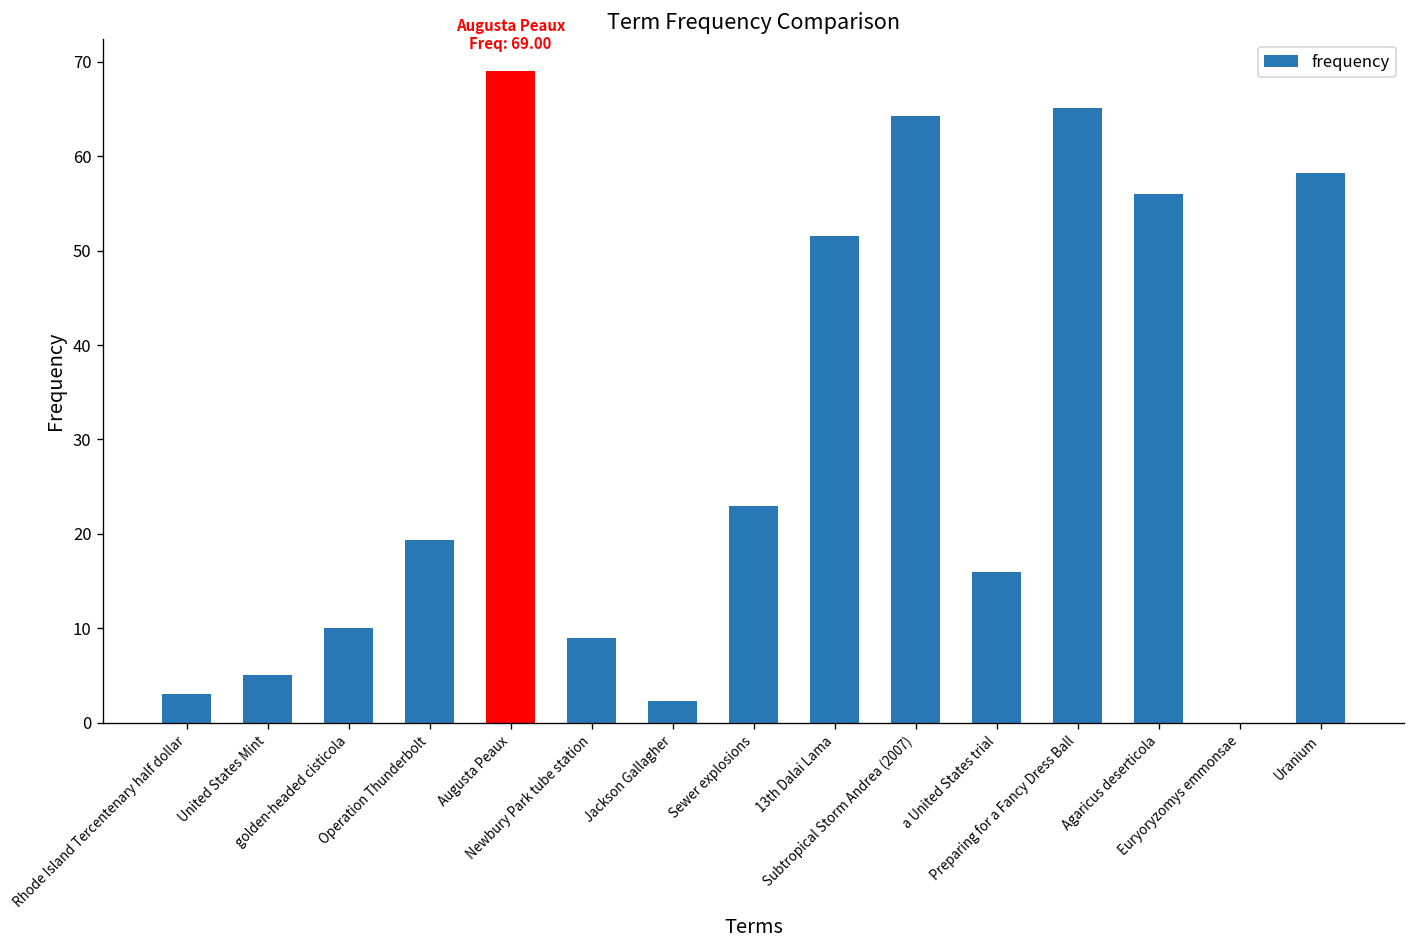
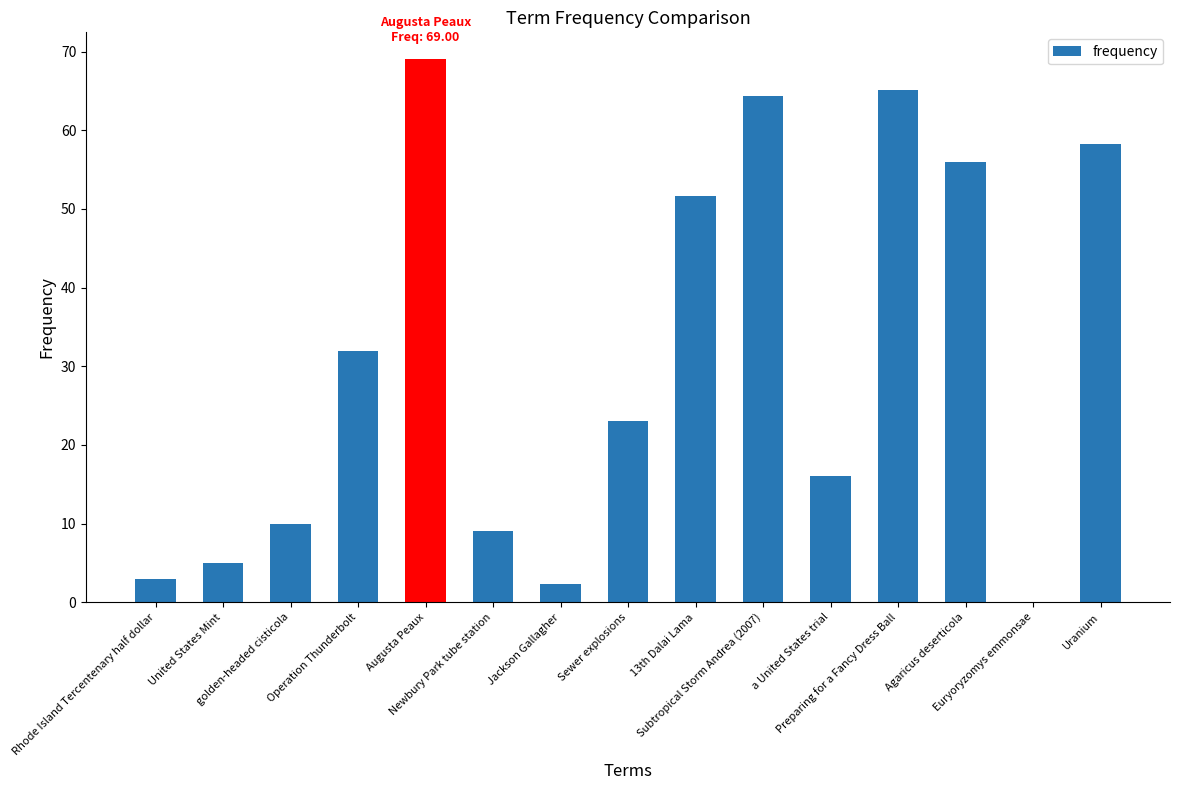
Operation Thunderbolt: 19 -> 32
